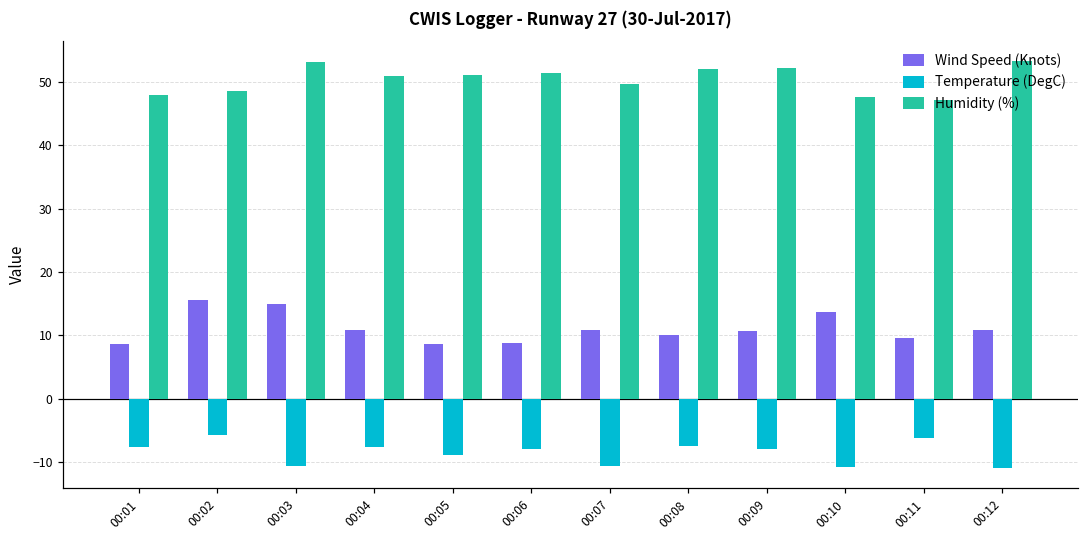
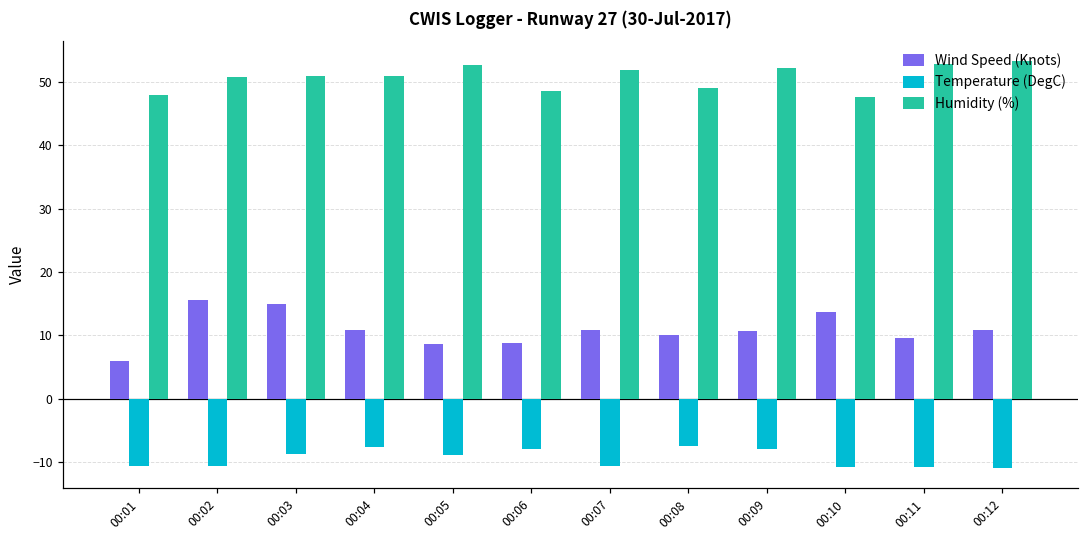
Wind Speed (Knots), 00:01: 9 -> 6
Temperature (DegC), 00:01: -8 -> -11
Temperature (DegC), 00:02: -6 -> -11
Humidity (%), 00:02: 49 -> 51
Temperature (DegC), 00:03: -11 -> -9
Humidity (%), 00:03: 53 -> 51
Humidity (%), 00:05: 51 -> 53
Humidity (%), 00:06: 51 -> 49
Humidity (%), 00:07: 50 -> 52
Humidity (%), 00:08: 52 -> 49
Temperature (DegC), 00:11: -6 -> -11
Humidity (%), 00:11: 47 -> 53
